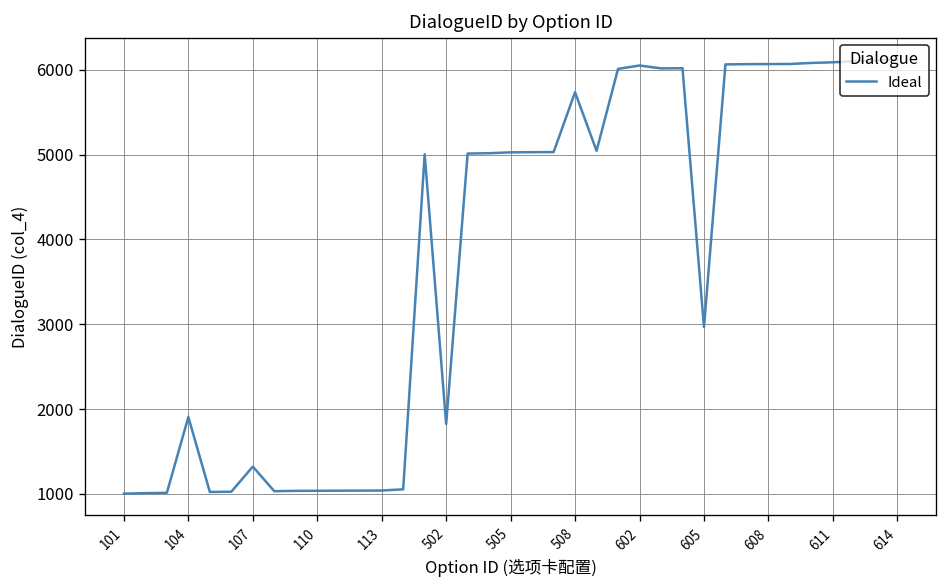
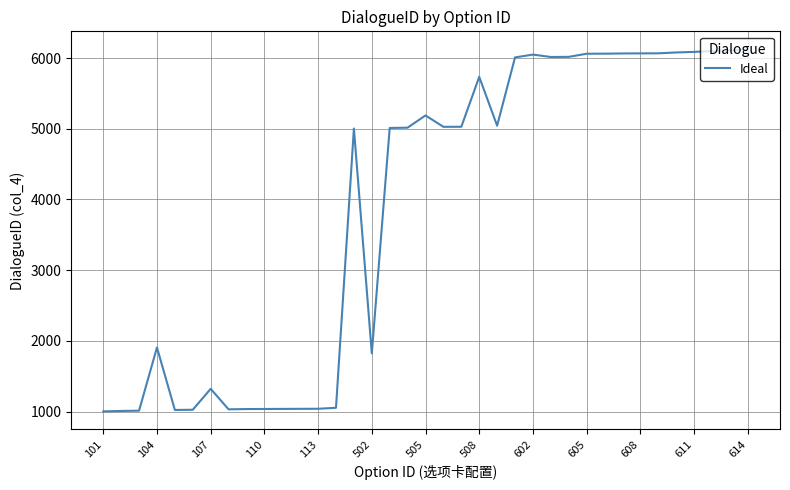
505: 5000 -> 5200
605: 3000 -> 6100
